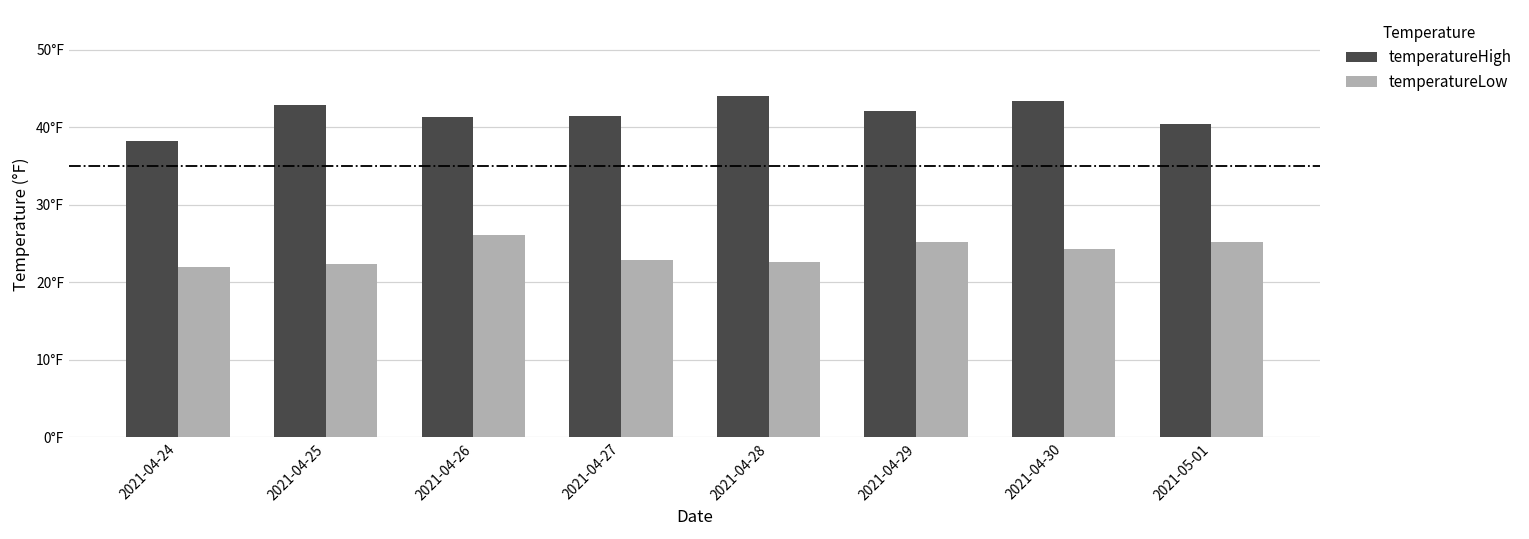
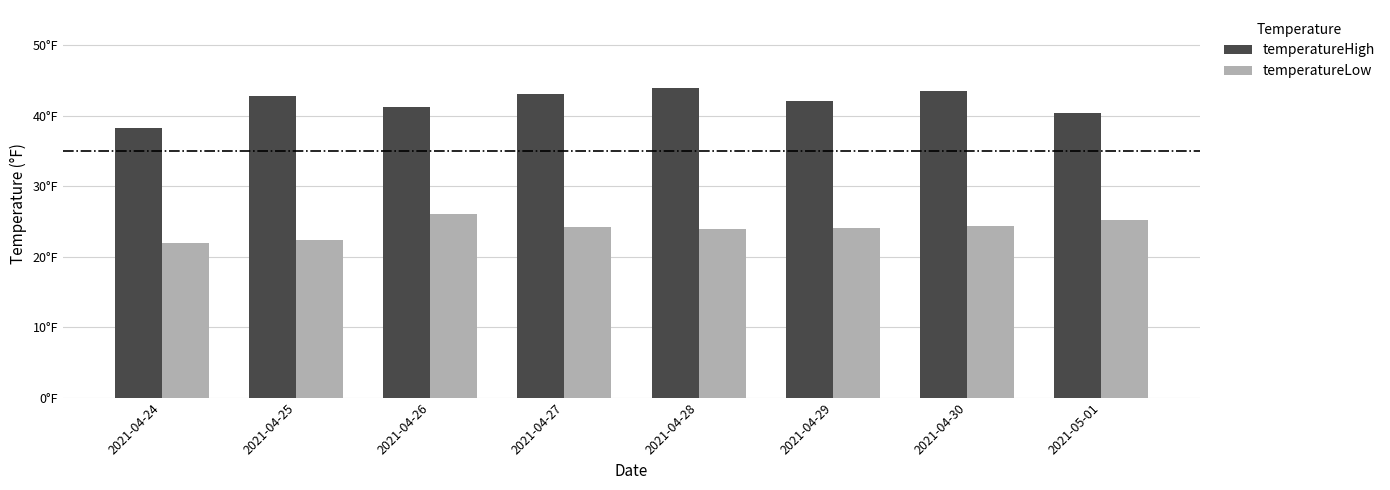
temperatureHigh, 2021-04-27: 41°F -> 43°F
temperatureLow, 2021-04-27: 23°F -> 24°F
temperatureLow, 2021-04-28: 23°F -> 24°F
temperatureLow, 2021-04-29: 25°F -> 24°F
